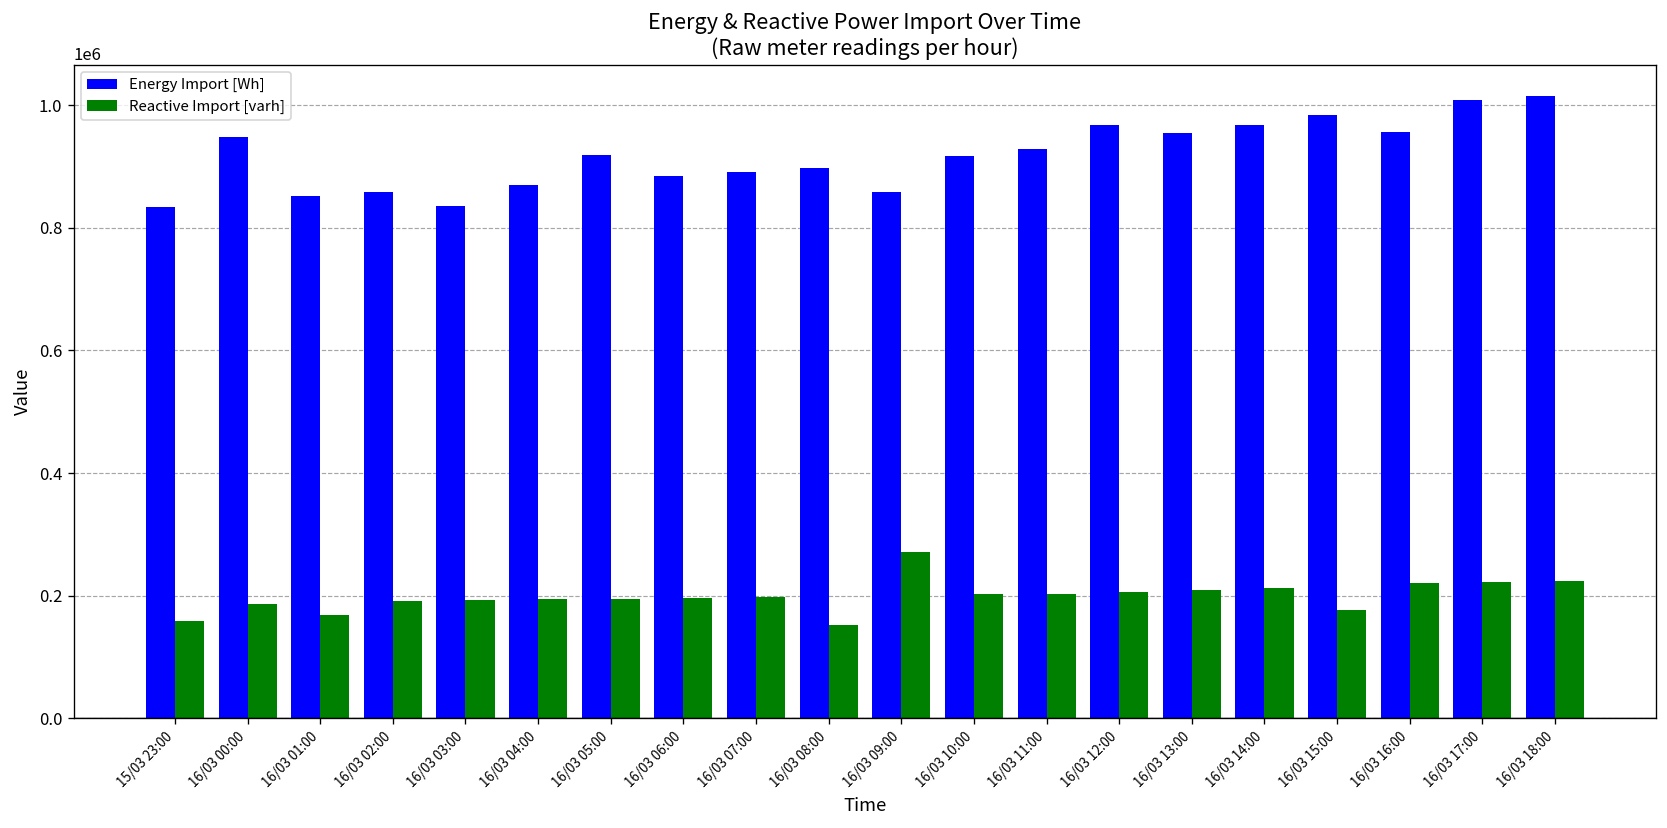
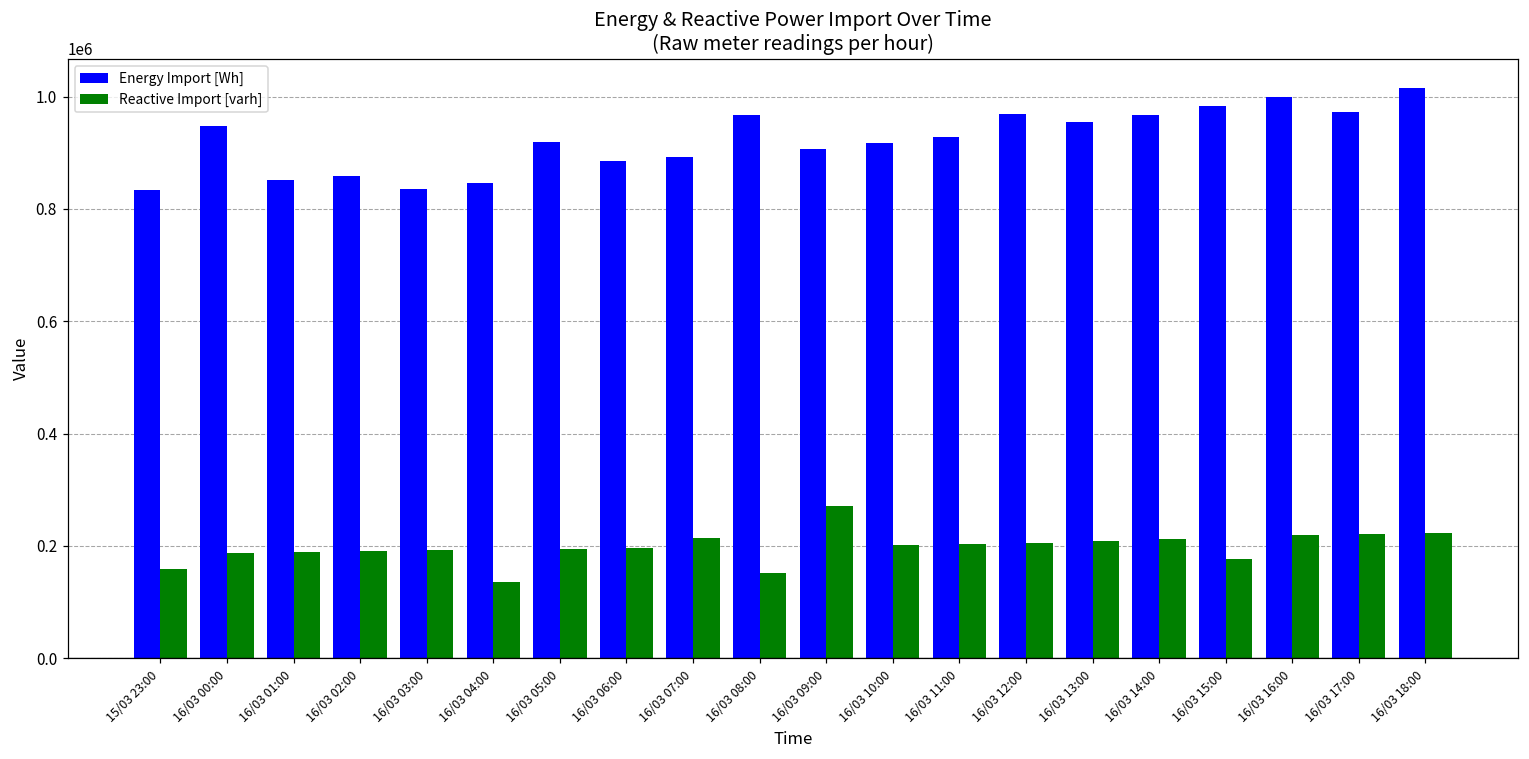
Reactive Import [varh], 16/03 01:00: 170000 -> 190000
Energy Import [Wh], 16/03 04:00: 870000 -> 850000
Reactive Import [varh], 16/03 04:00: 190000 -> 140000
Reactive Import [varh], 16/03 07:00: 200000 -> 210000
Energy Import [Wh], 16/03 08:00: 900000 -> 970000
Energy Import [Wh], 16/03 09:00: 860000 -> 910000
Energy Import [Wh], 16/03 16:00: 960000 -> 1000000
Energy Import [Wh], 16/03 17:00: 1010000 -> 970000
